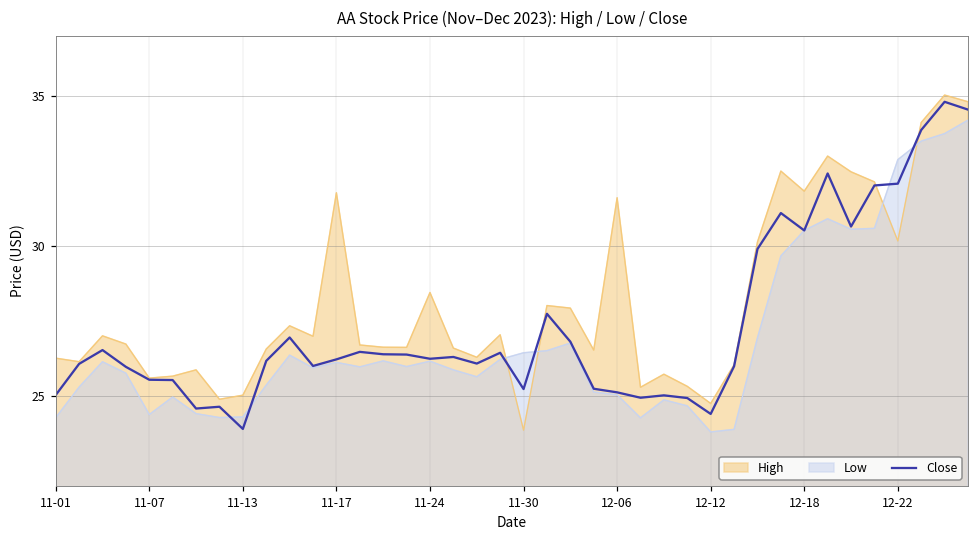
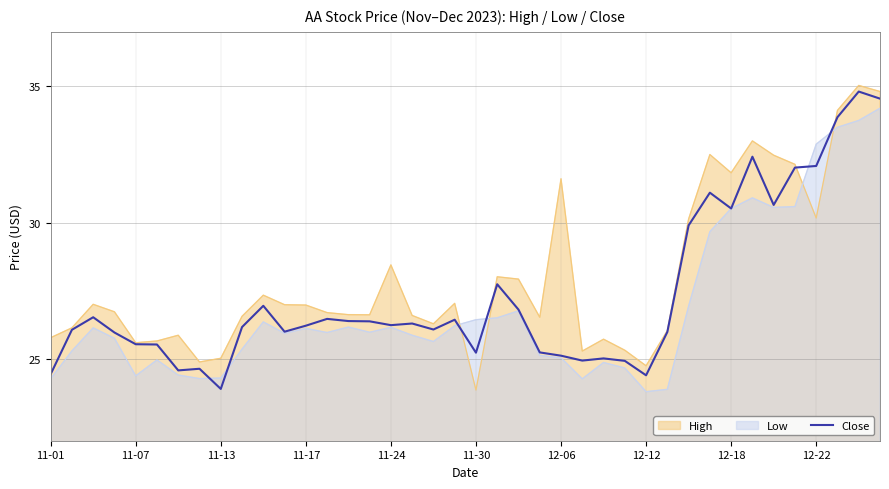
High, 11-01: 26.3 -> 25.8
Close, 11-01: 25.0 -> 24.4
High, 11-17: 31.8 -> 27.0
